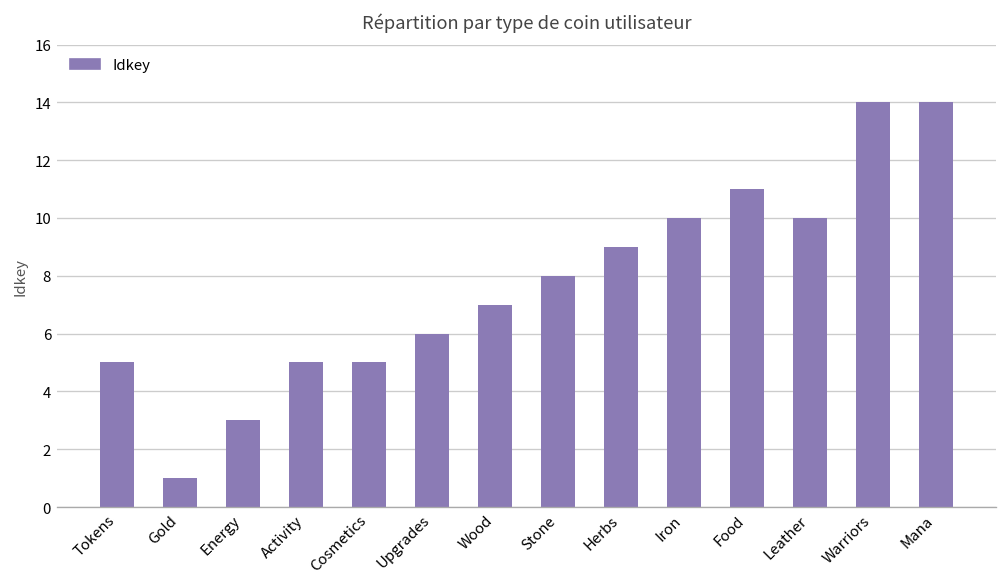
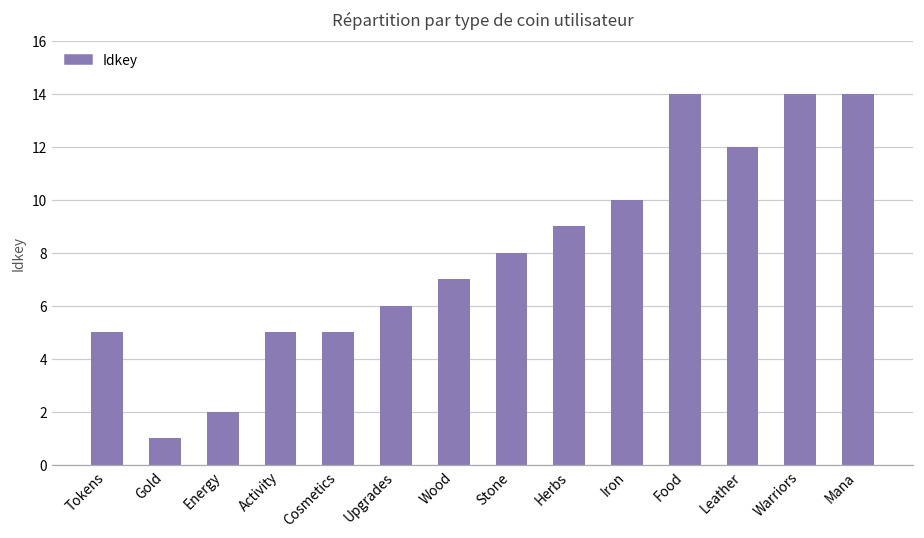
Energy: 3 -> 2
Food: 11 -> 14
Leather: 10 -> 12
